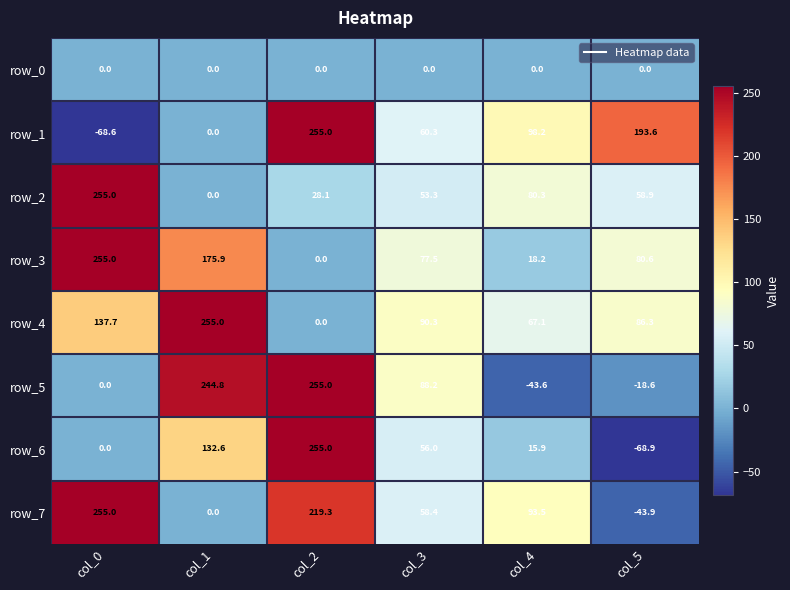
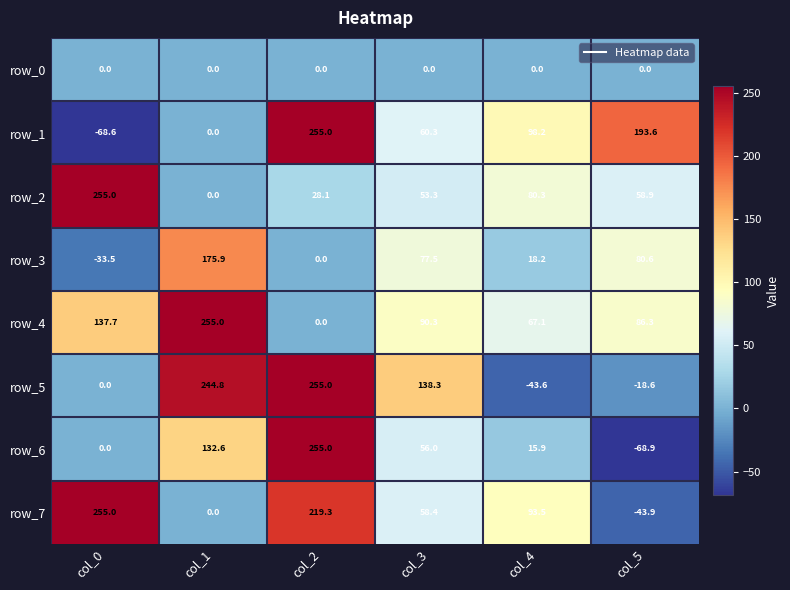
row_3, col_0: 255.0 -> -33.5
row_5, col_3: 88.2 -> 138.3
